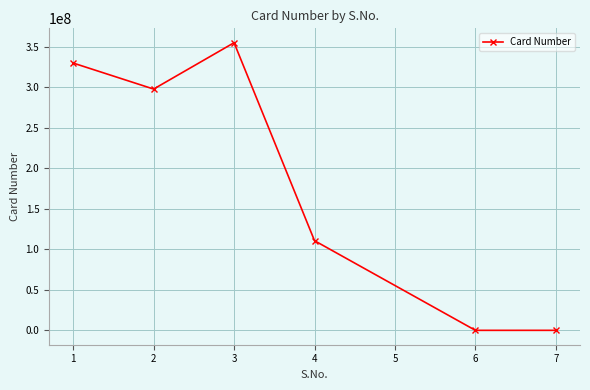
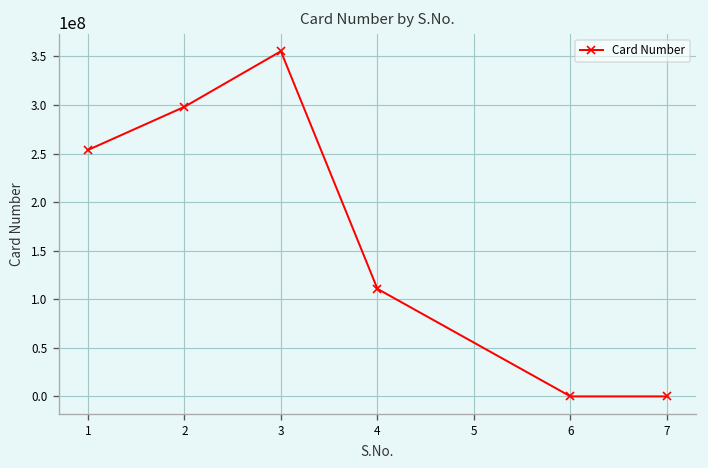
1: 330000000 -> 250000000
